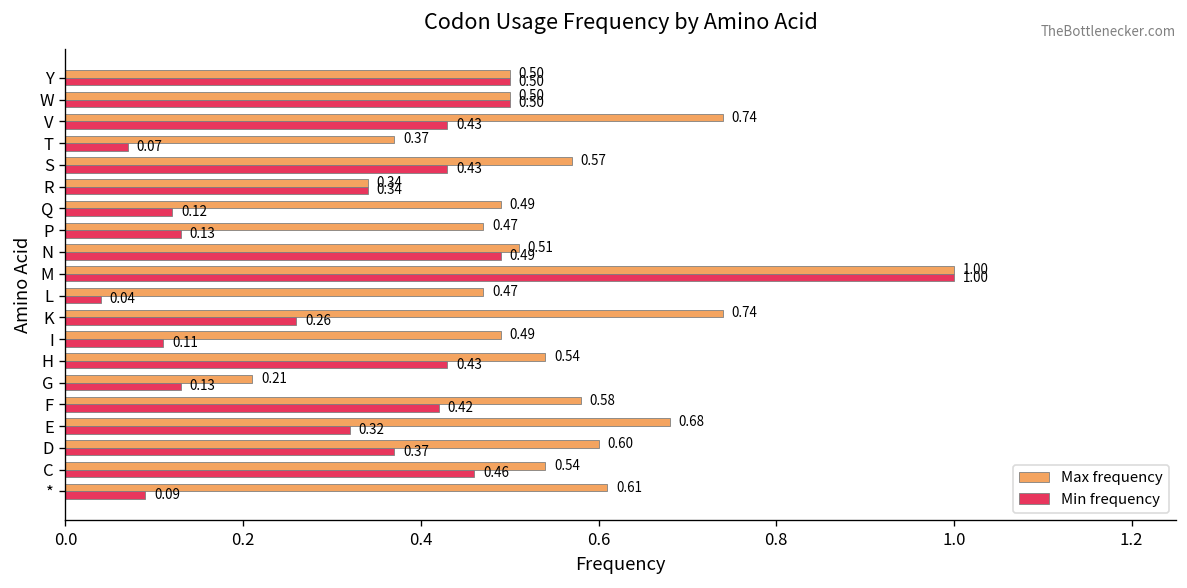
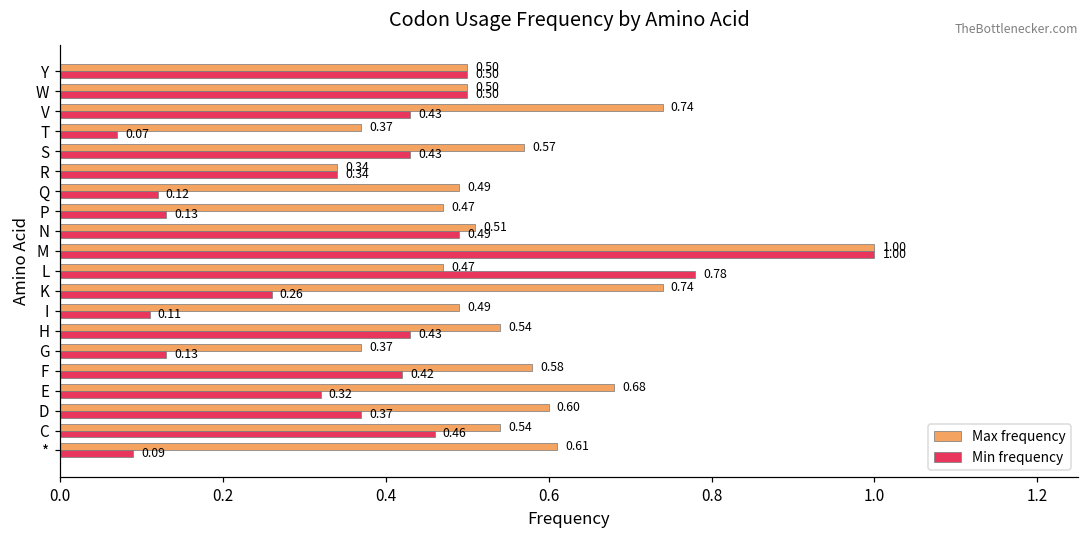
Min frequency, L: 0.04 -> 0.78
Max frequency, G: 0.21 -> 0.37
